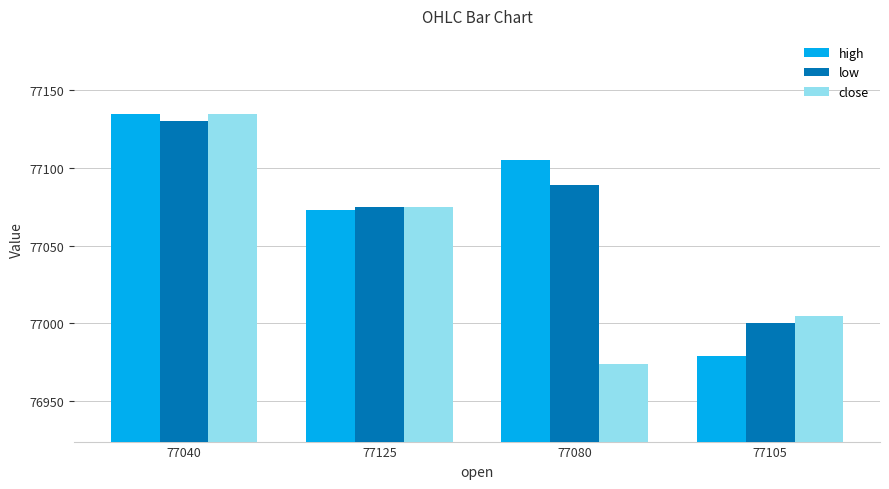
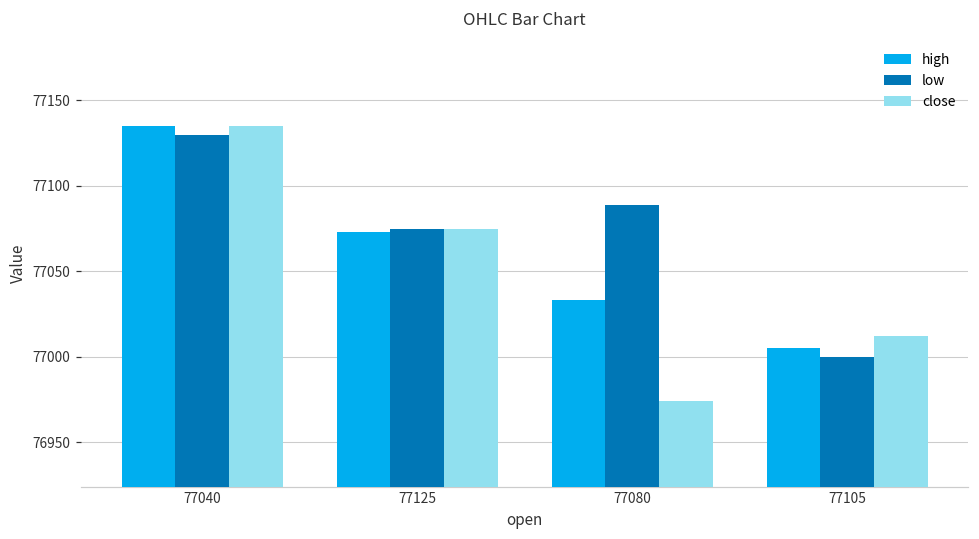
high, 77080: 77105 -> 77033
high, 77105: 76979 -> 77005
close, 77105: 77005 -> 77012
